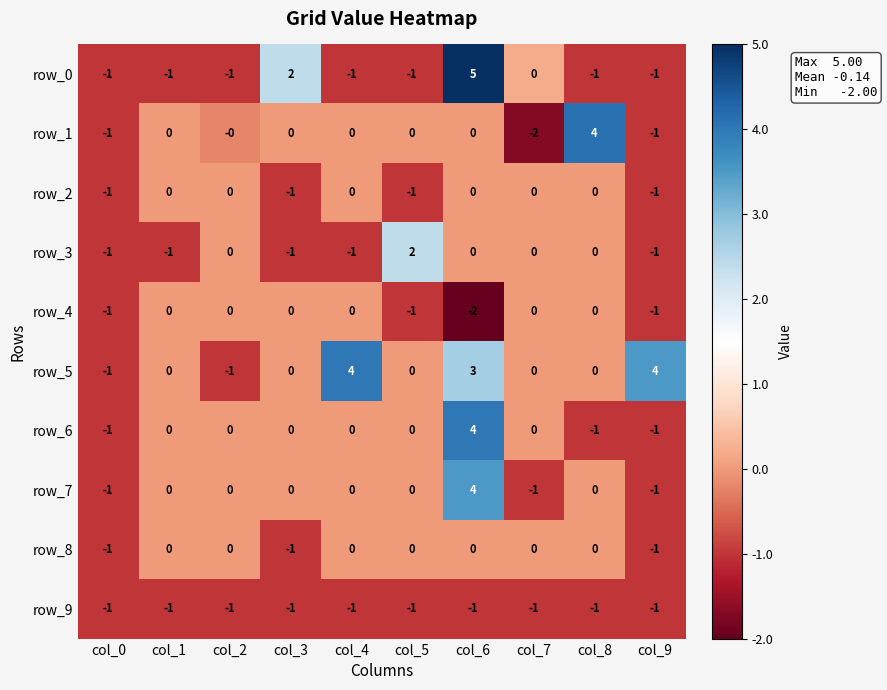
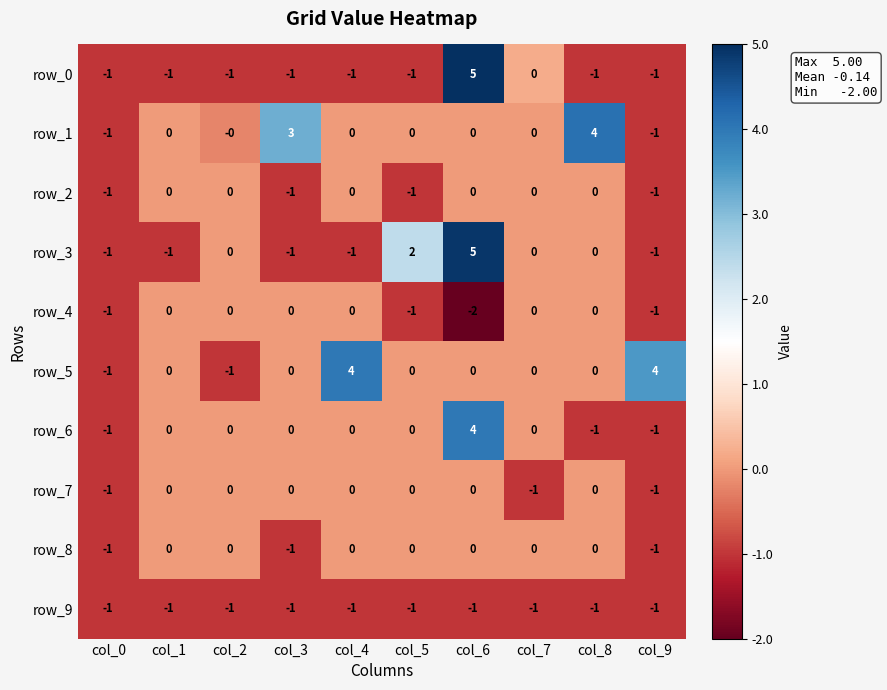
row_0, col_3: 2 -> -1
row_1, col_3: 0 -> 3
row_1, col_7: -2 -> 0
row_3, col_6: 0 -> 5
row_5, col_6: 3 -> 0
row_7, col_6: 4 -> 0
